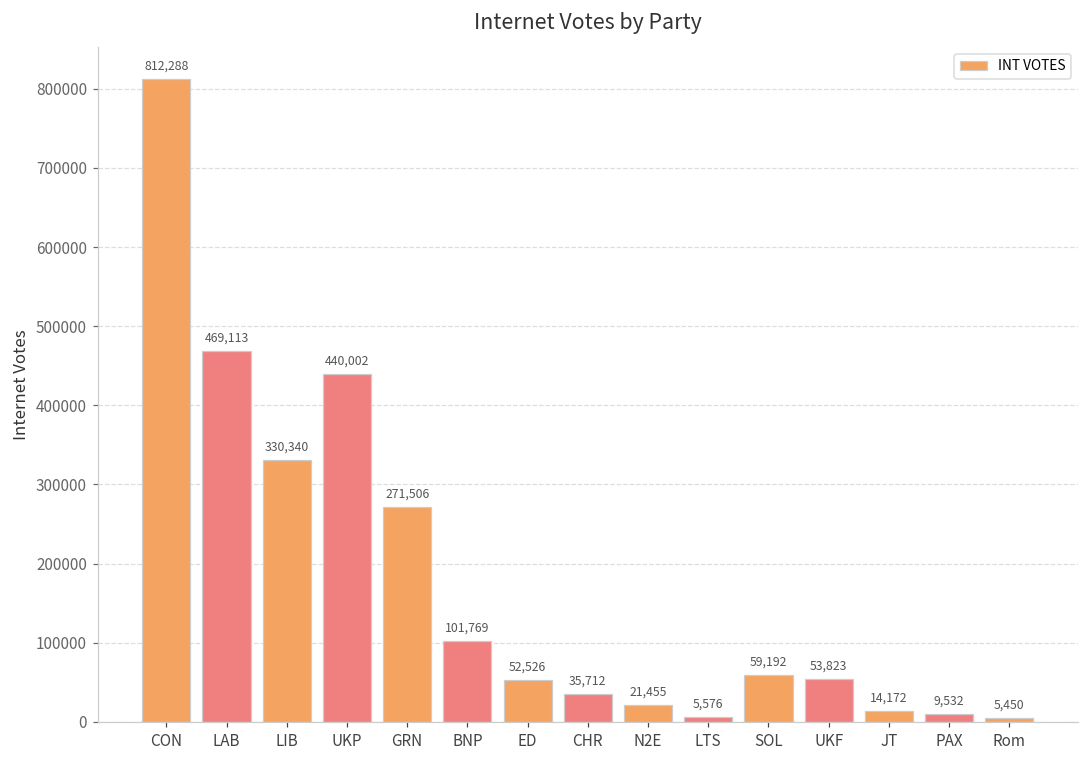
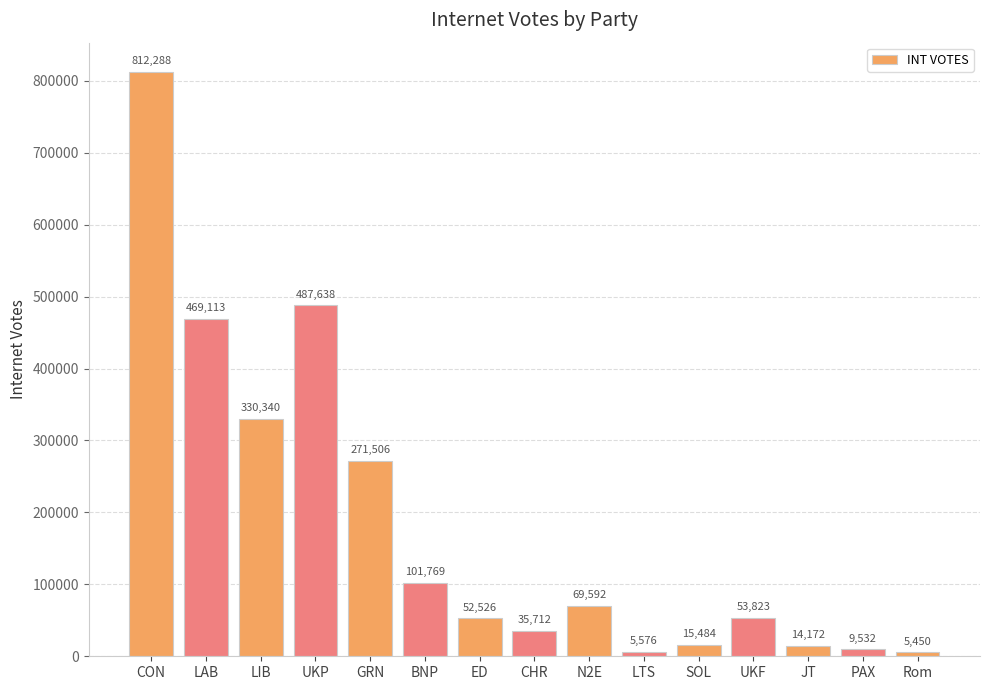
UKP: 440,002 -> 487,638
N2E: 21,455 -> 69,592
SOL: 59,192 -> 15,484
